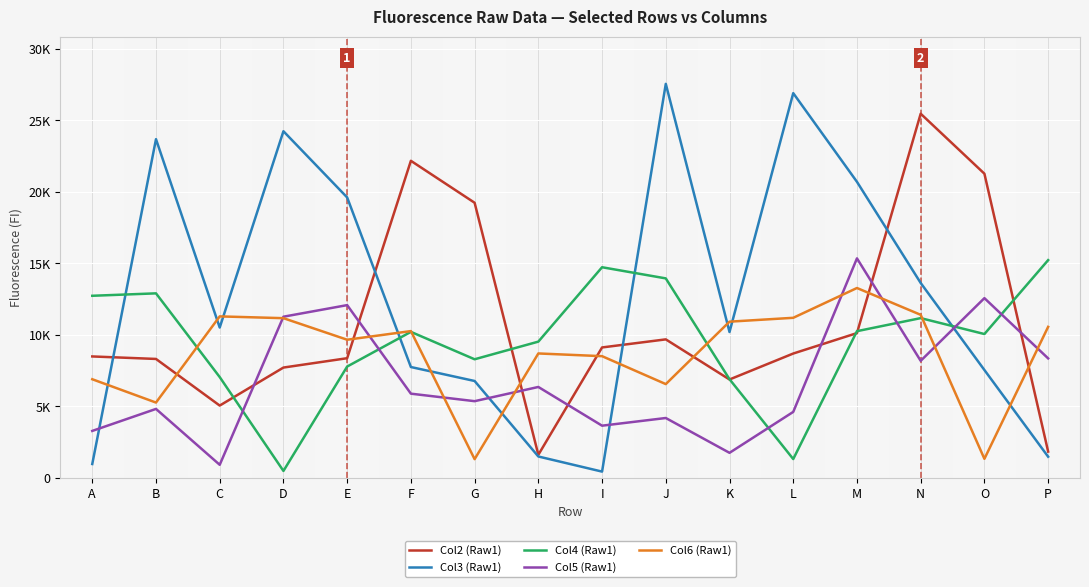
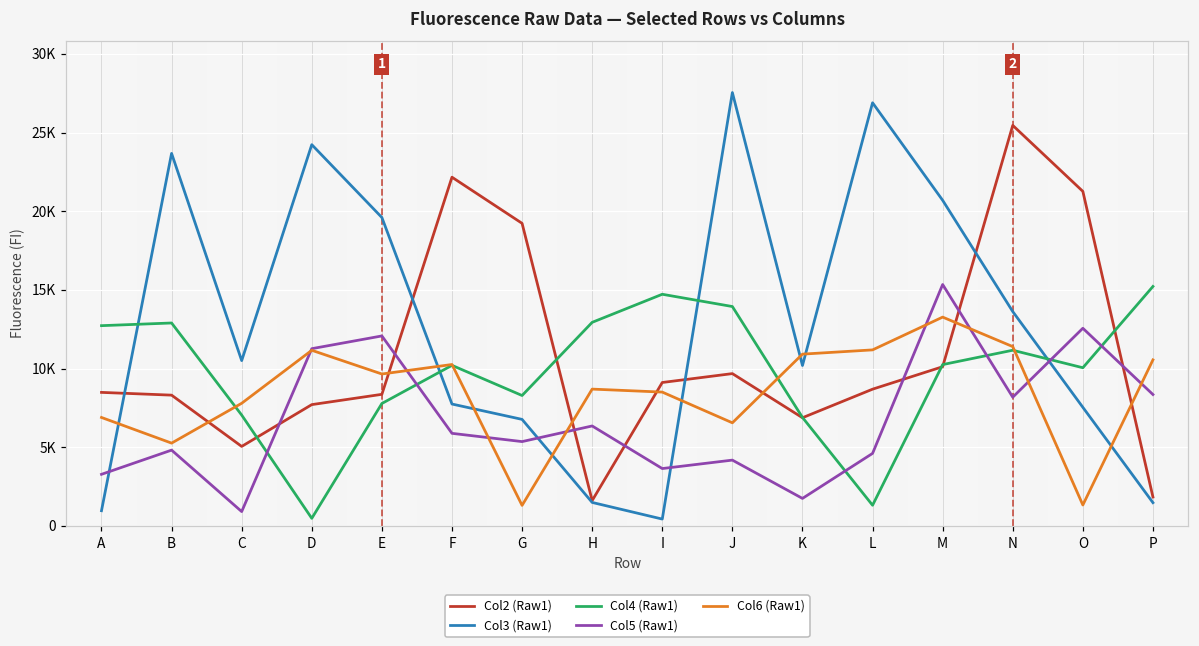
Col6 (Raw1), C: 11300 -> 7800
Col4 (Raw1), H: 9500 -> 12900
